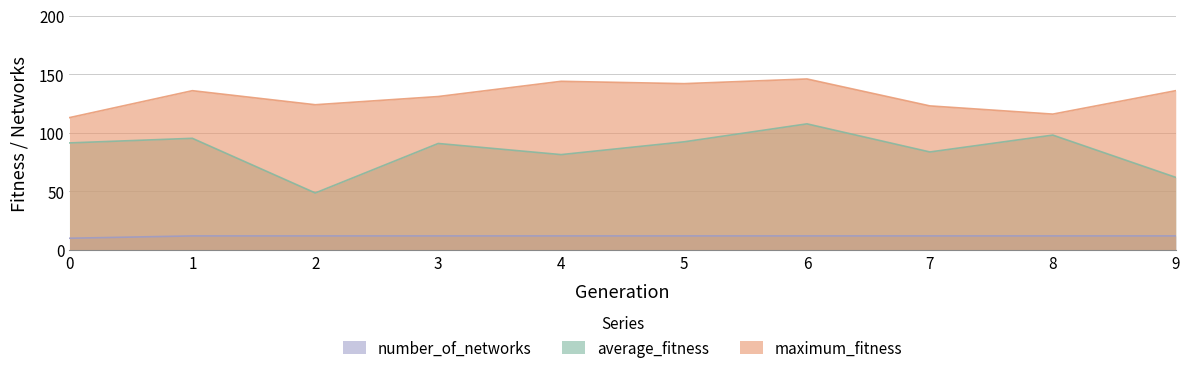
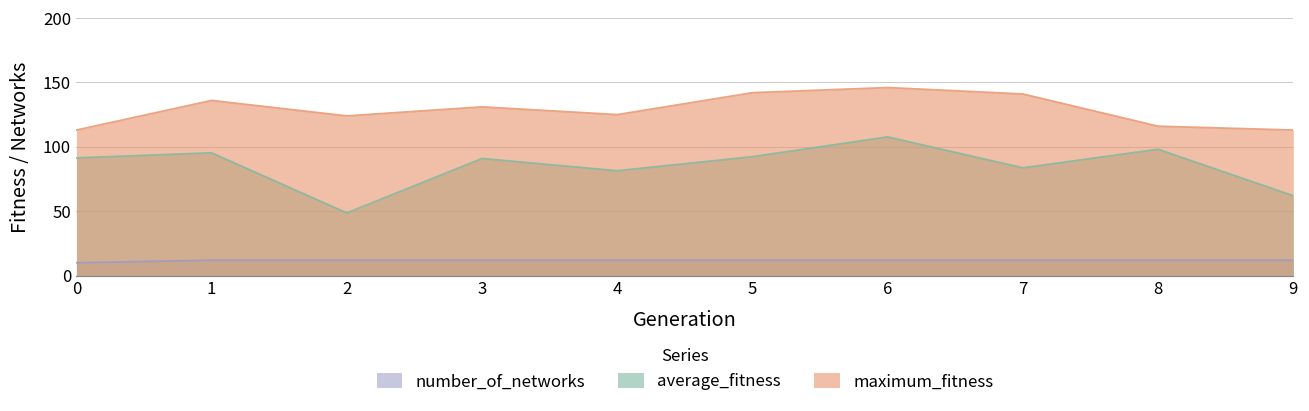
maximum_fitness, 4: 144 -> 125
maximum_fitness, 7: 123 -> 141
maximum_fitness, 9: 136 -> 113
